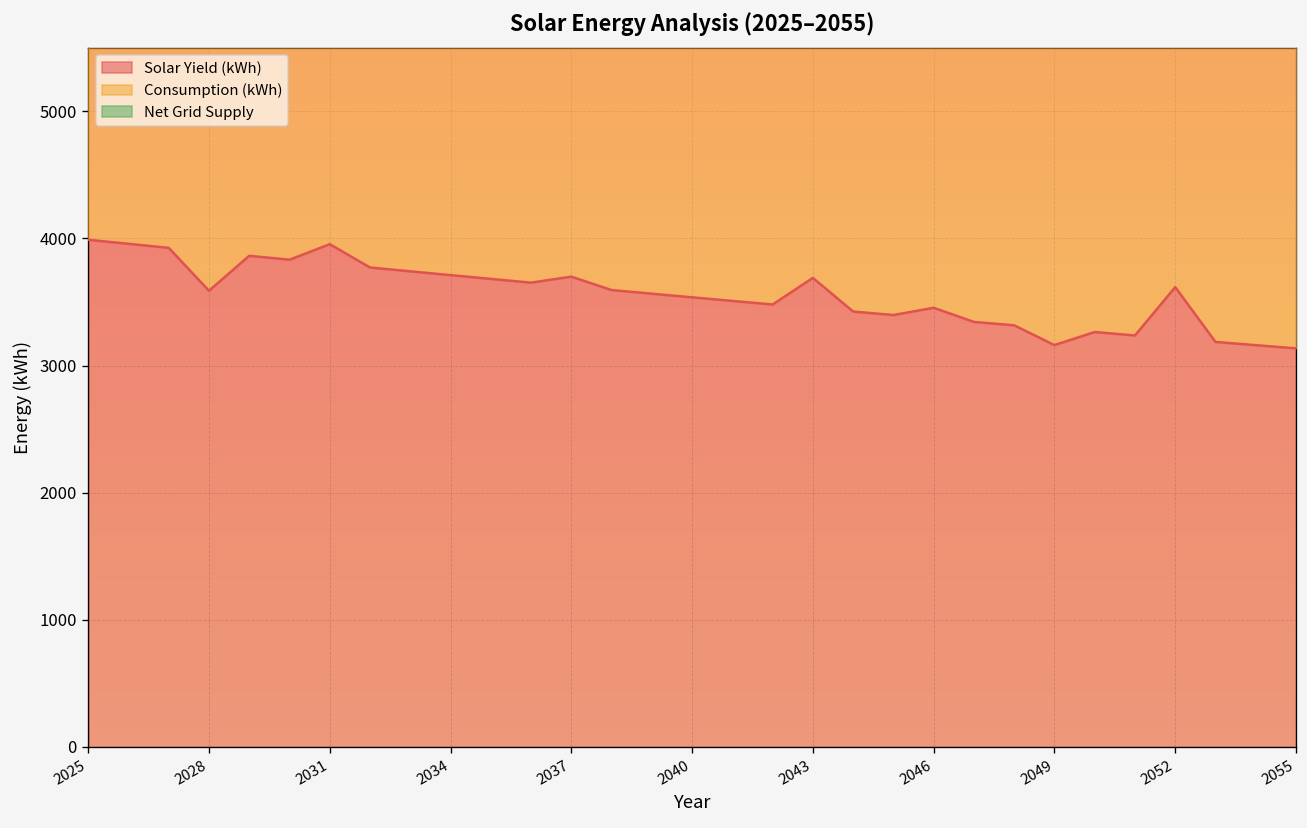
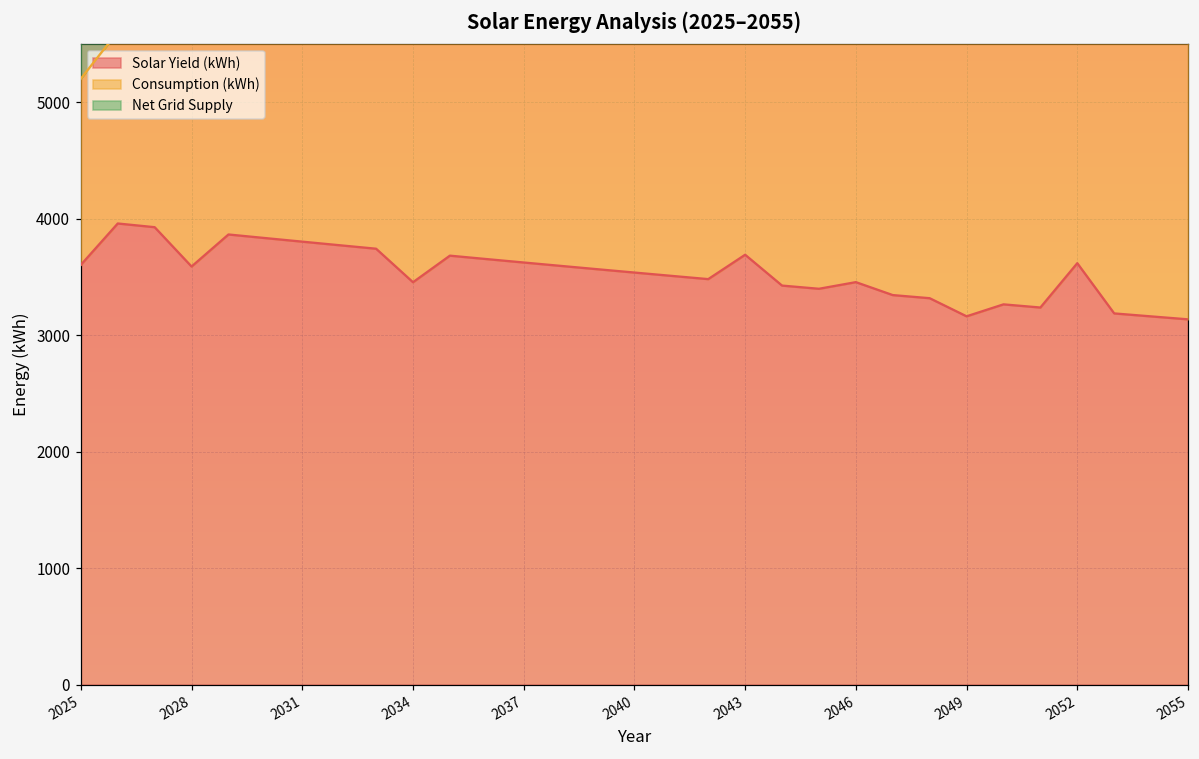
Solar Yield (kWh), 2025: 3990 -> 3600
Solar Yield (kWh), 2031: 3960 -> 3800
Solar Yield (kWh), 2034: 3710 -> 3450
Solar Yield (kWh), 2037: 3700 -> 3620
